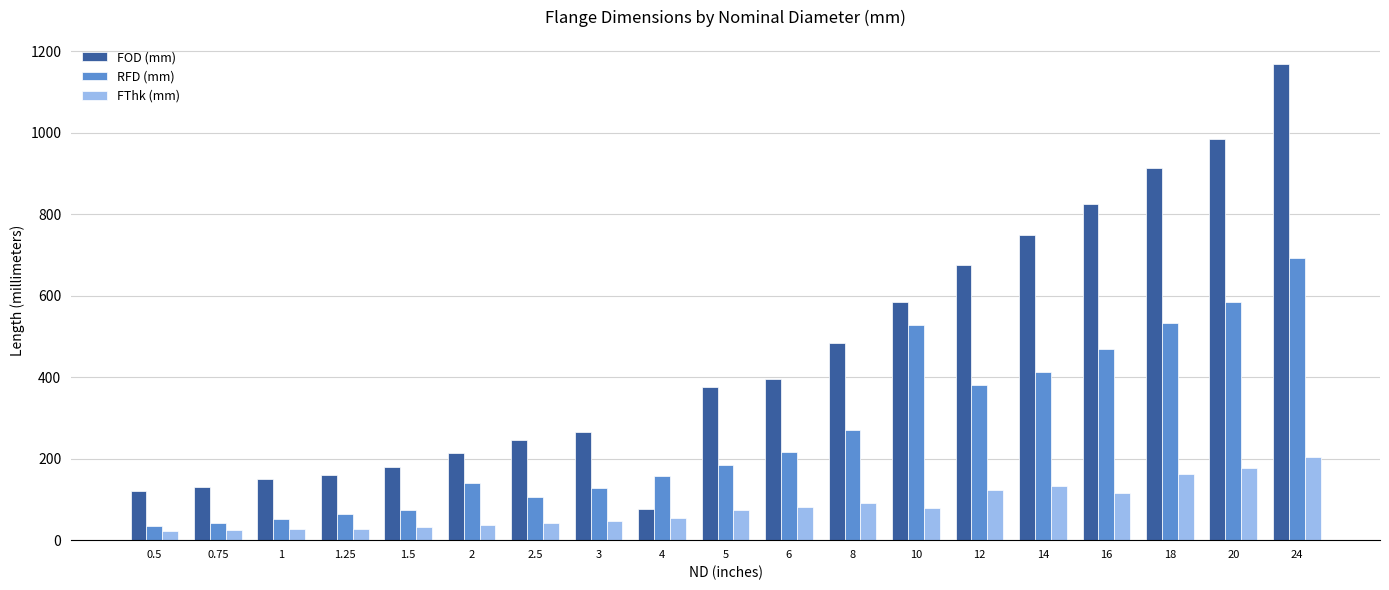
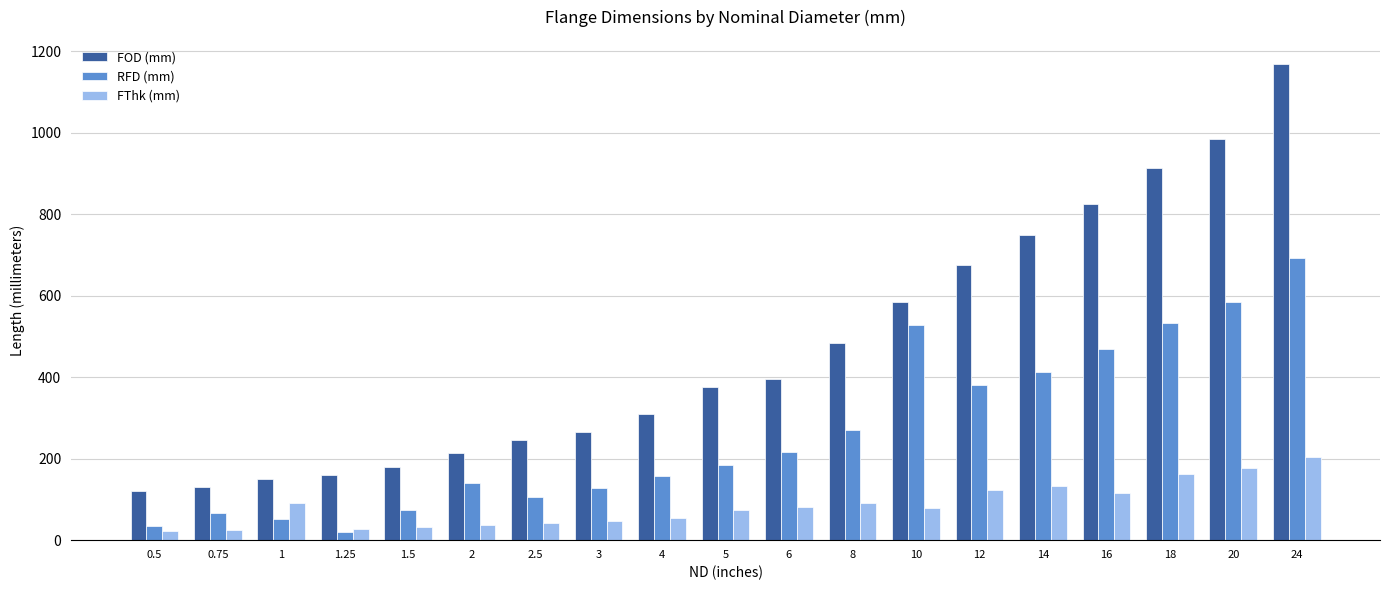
RFD (mm), 0.75: 40 -> 70
FThk (mm), 1: 30 -> 90
RFD (mm), 1.25: 60 -> 20
FOD (mm), 4: 80 -> 310
